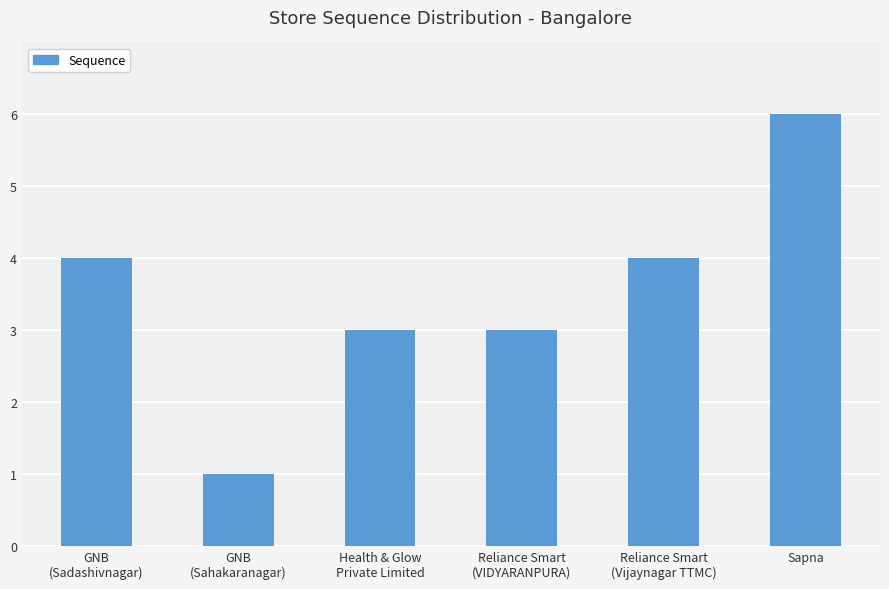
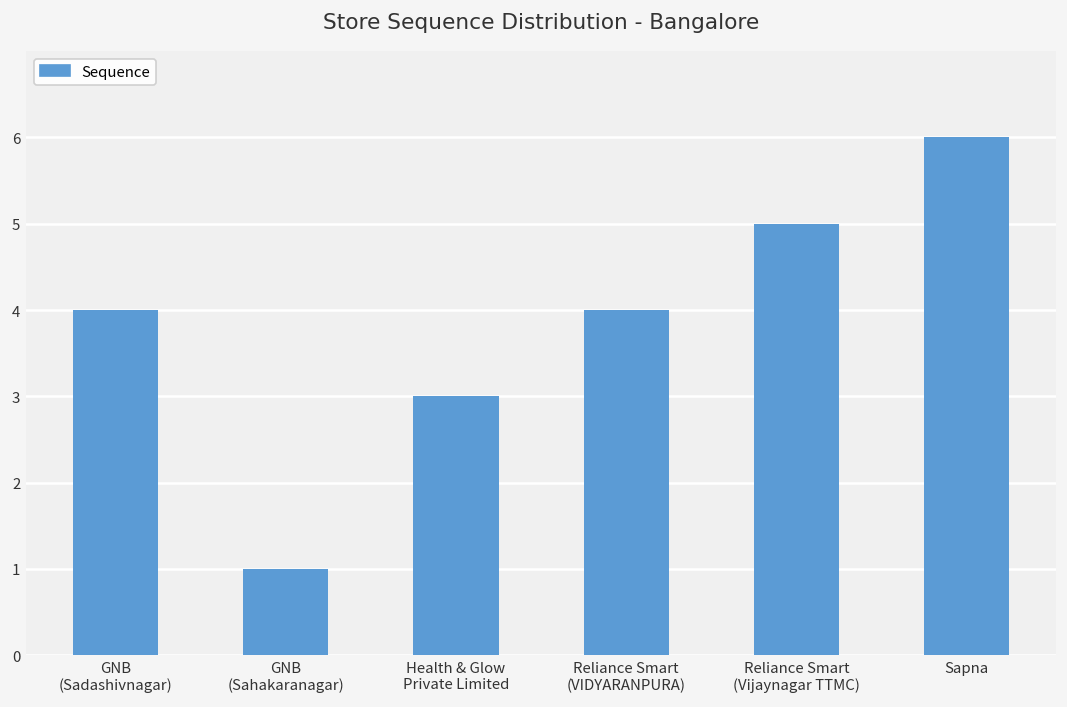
Reliance Smart (VIDYARANPURA): 3 -> 4
Reliance Smart (Vijaynagar TTMC): 4 -> 5
